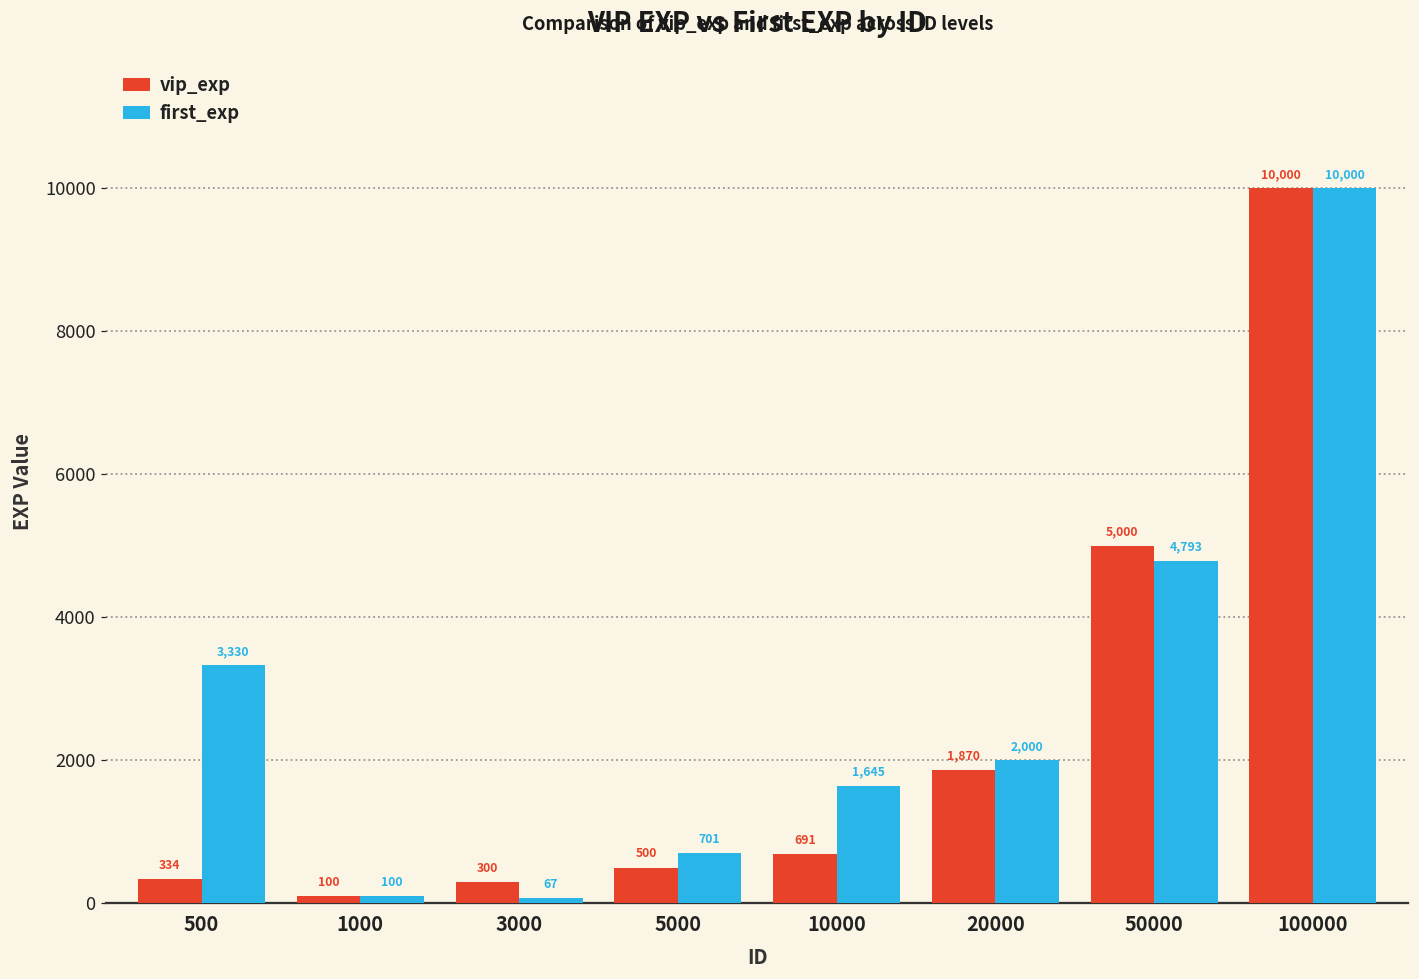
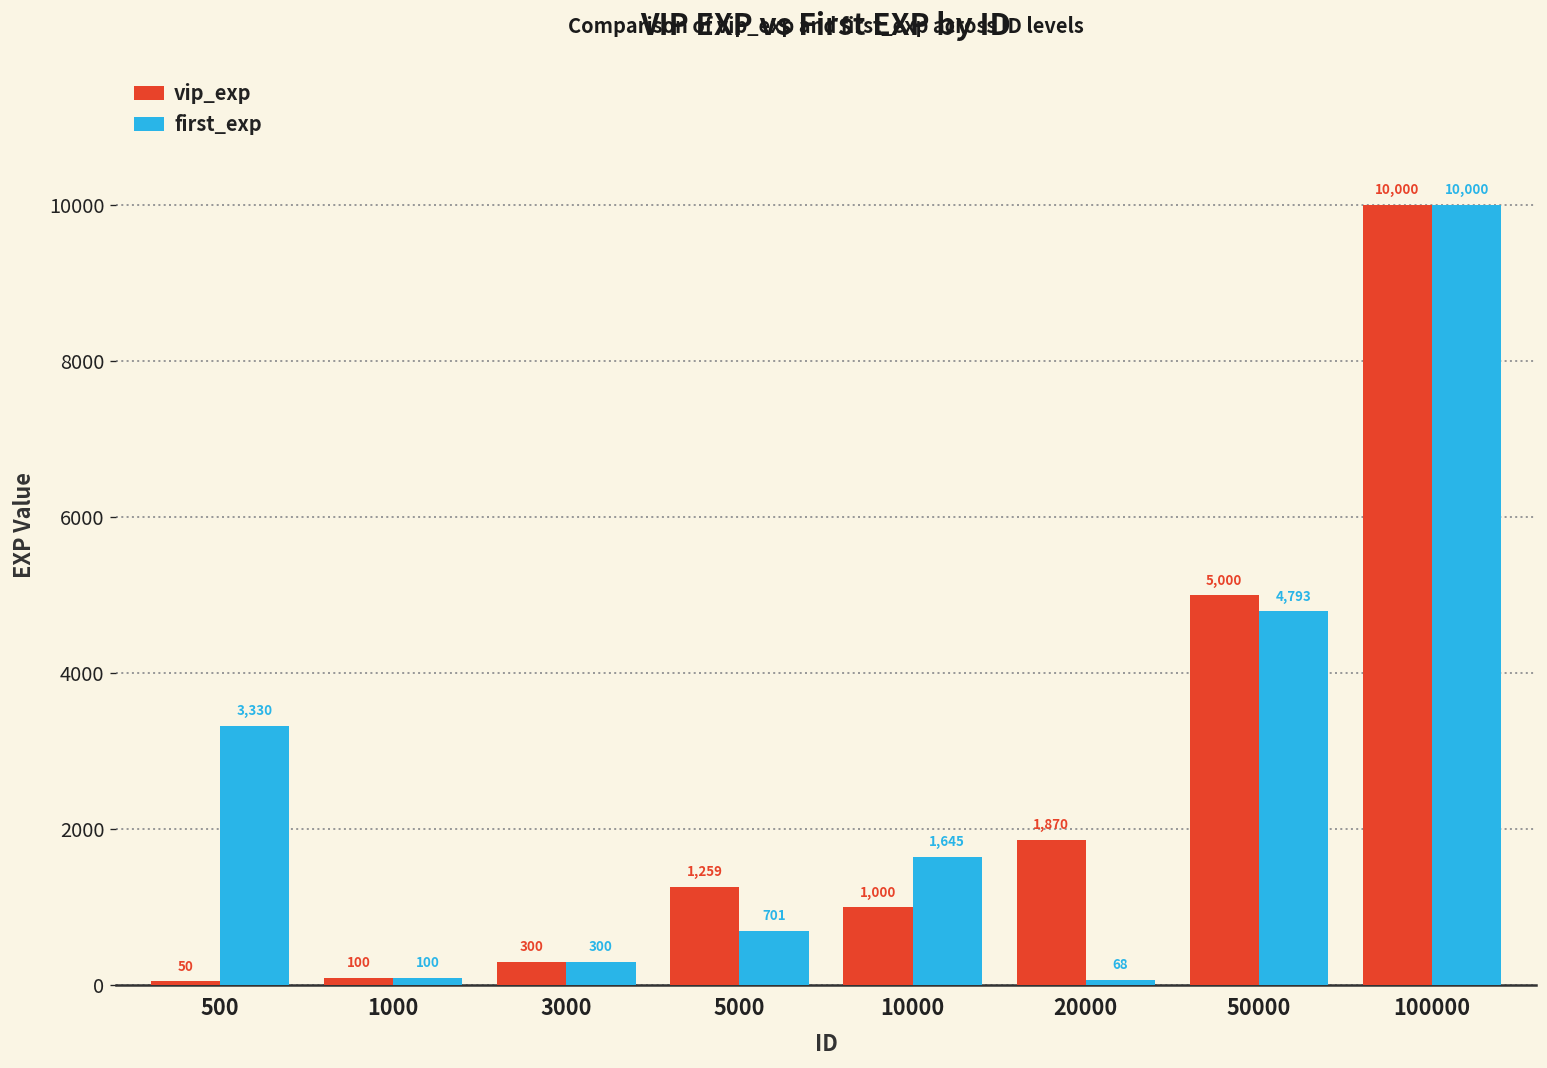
vip_exp, 500: 334 -> 50
first_exp, 3000: 67 -> 300
vip_exp, 5000: 500 -> 1,259
vip_exp, 10000: 691 -> 1,000
first_exp, 20000: 2,000 -> 68
